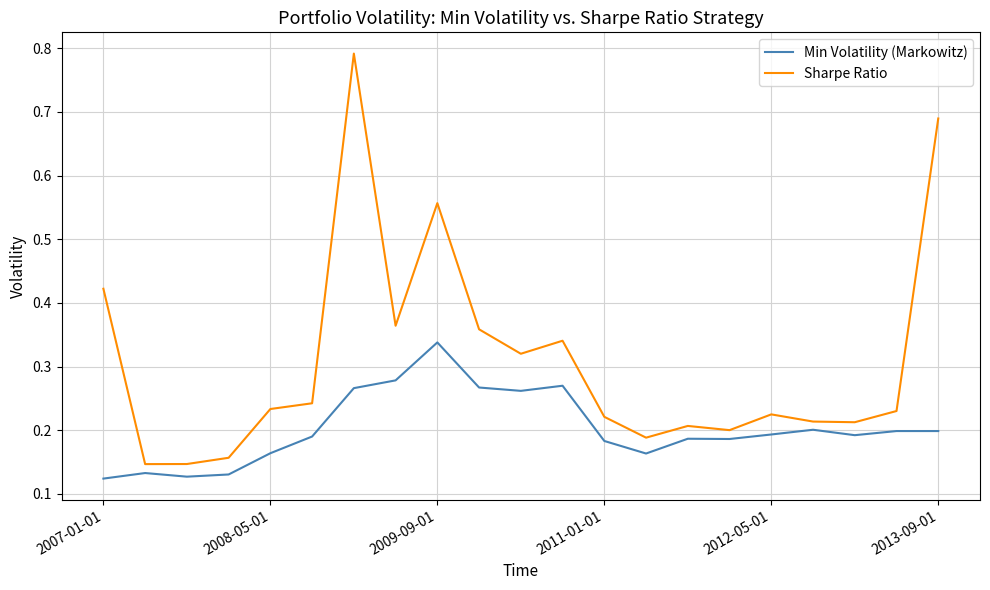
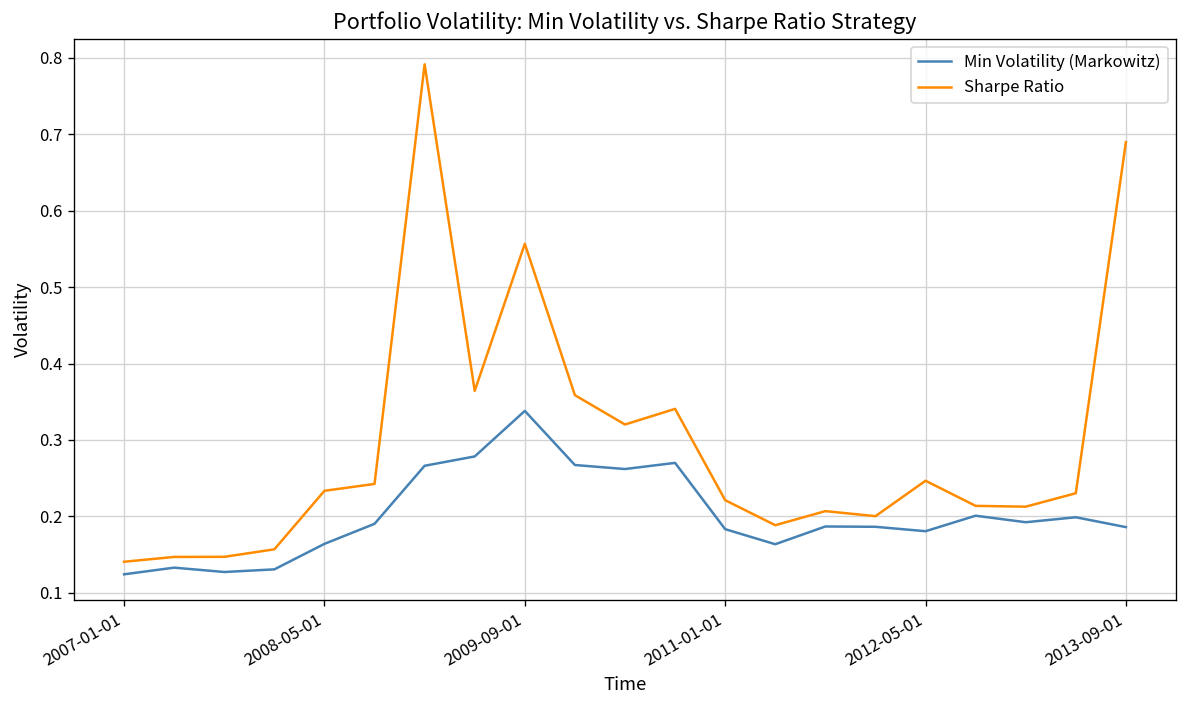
Sharpe Ratio, 2007-01-01: 0.42 -> 0.14
Min Volatility (Markowitz), 2012-05-01: 0.19 -> 0.18
Sharpe Ratio, 2012-05-01: 0.22 -> 0.25
Min Volatility (Markowitz), 2013-09-01: 0.20 -> 0.19
